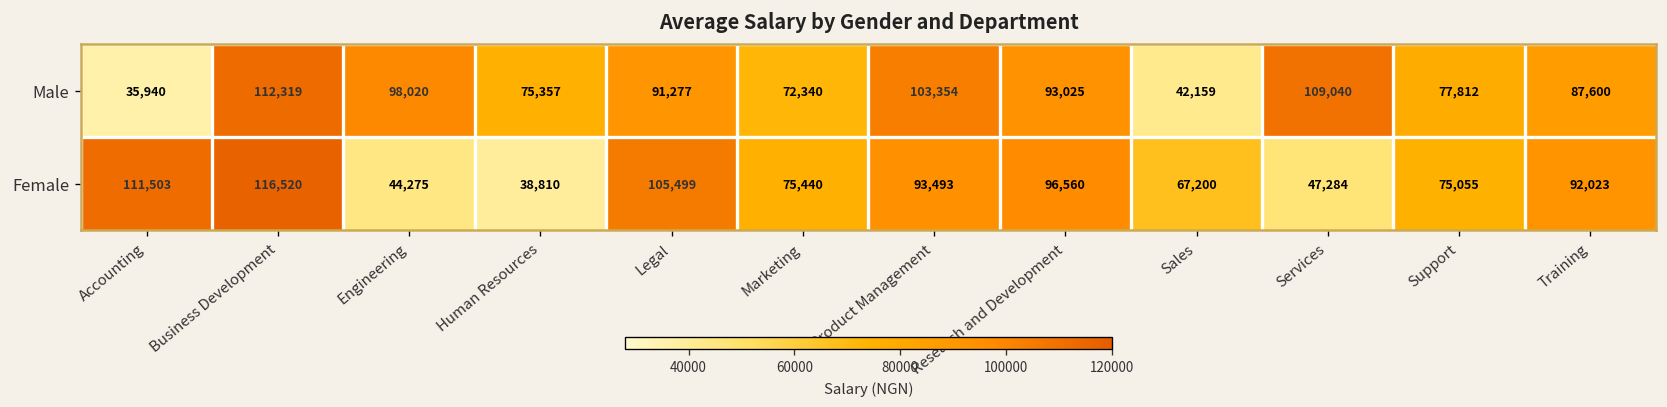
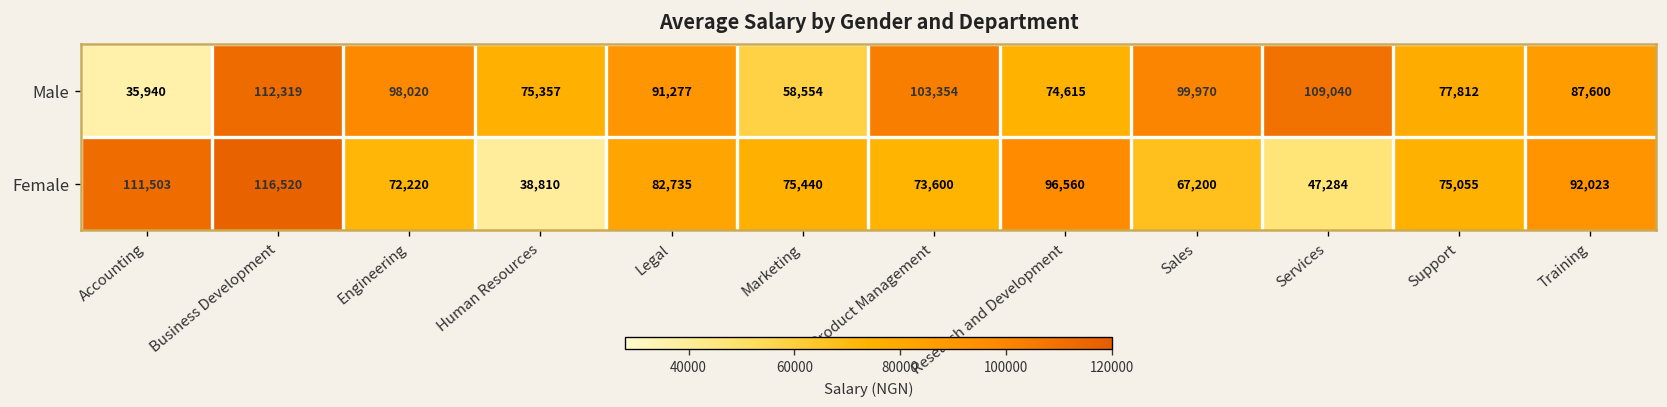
Male, Marketing: 72,340 -> 58,554
Male, Research and Development: 93,025 -> 74,615
Male, Sales: 42,159 -> 99,970
Female, Engineering: 44,275 -> 72,220
Female, Legal: 105,499 -> 82,735
Female, Product Management: 93,493 -> 73,600
